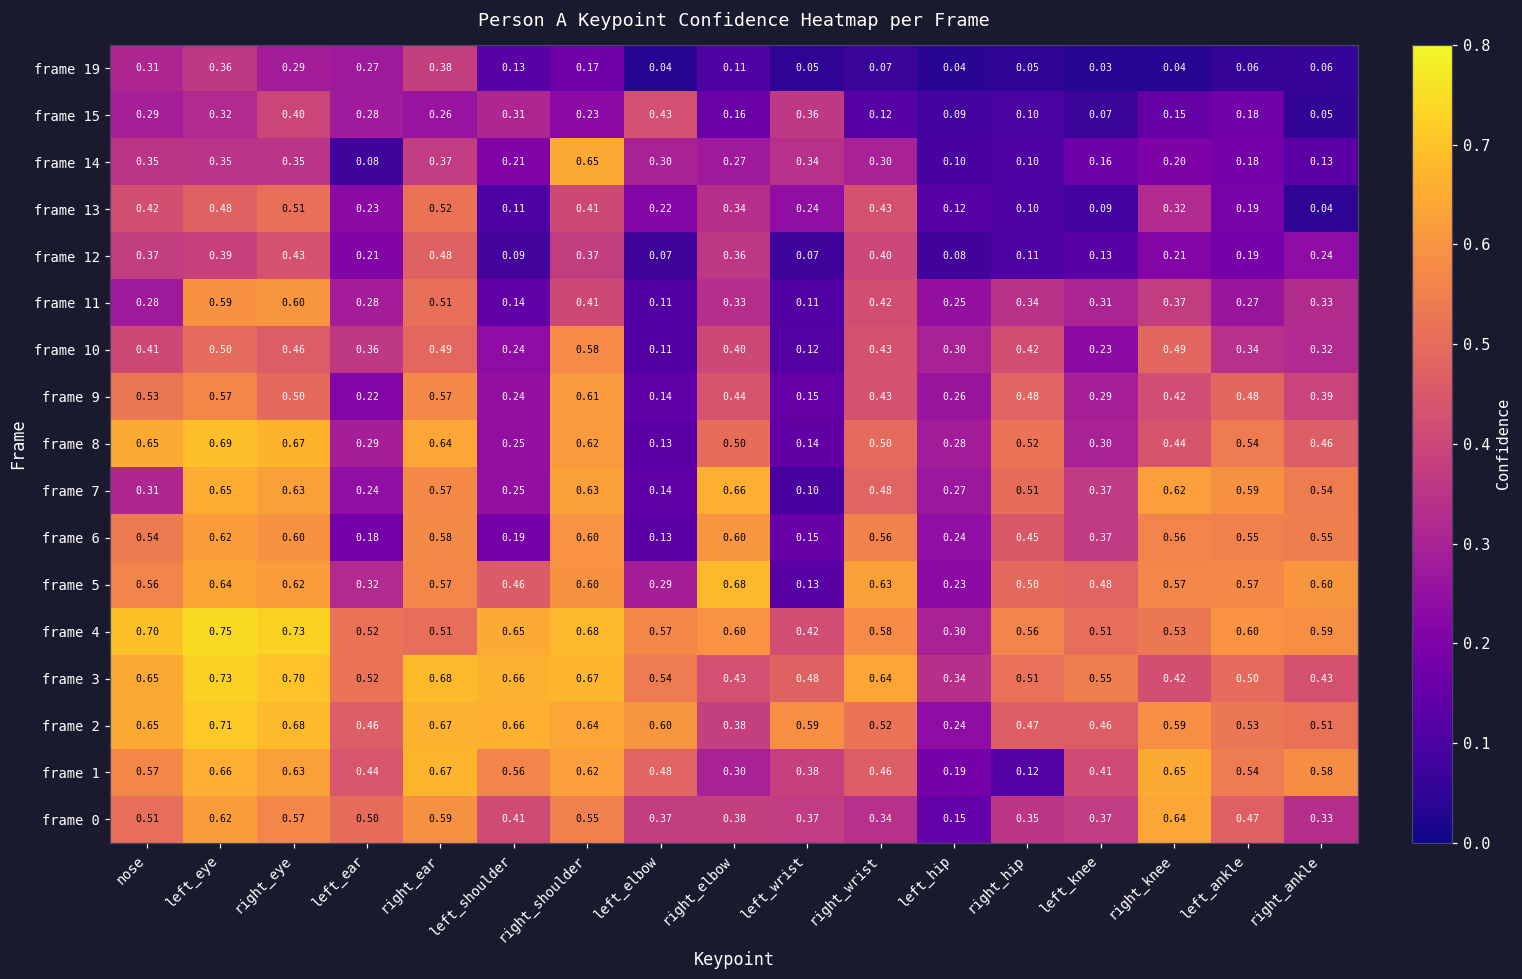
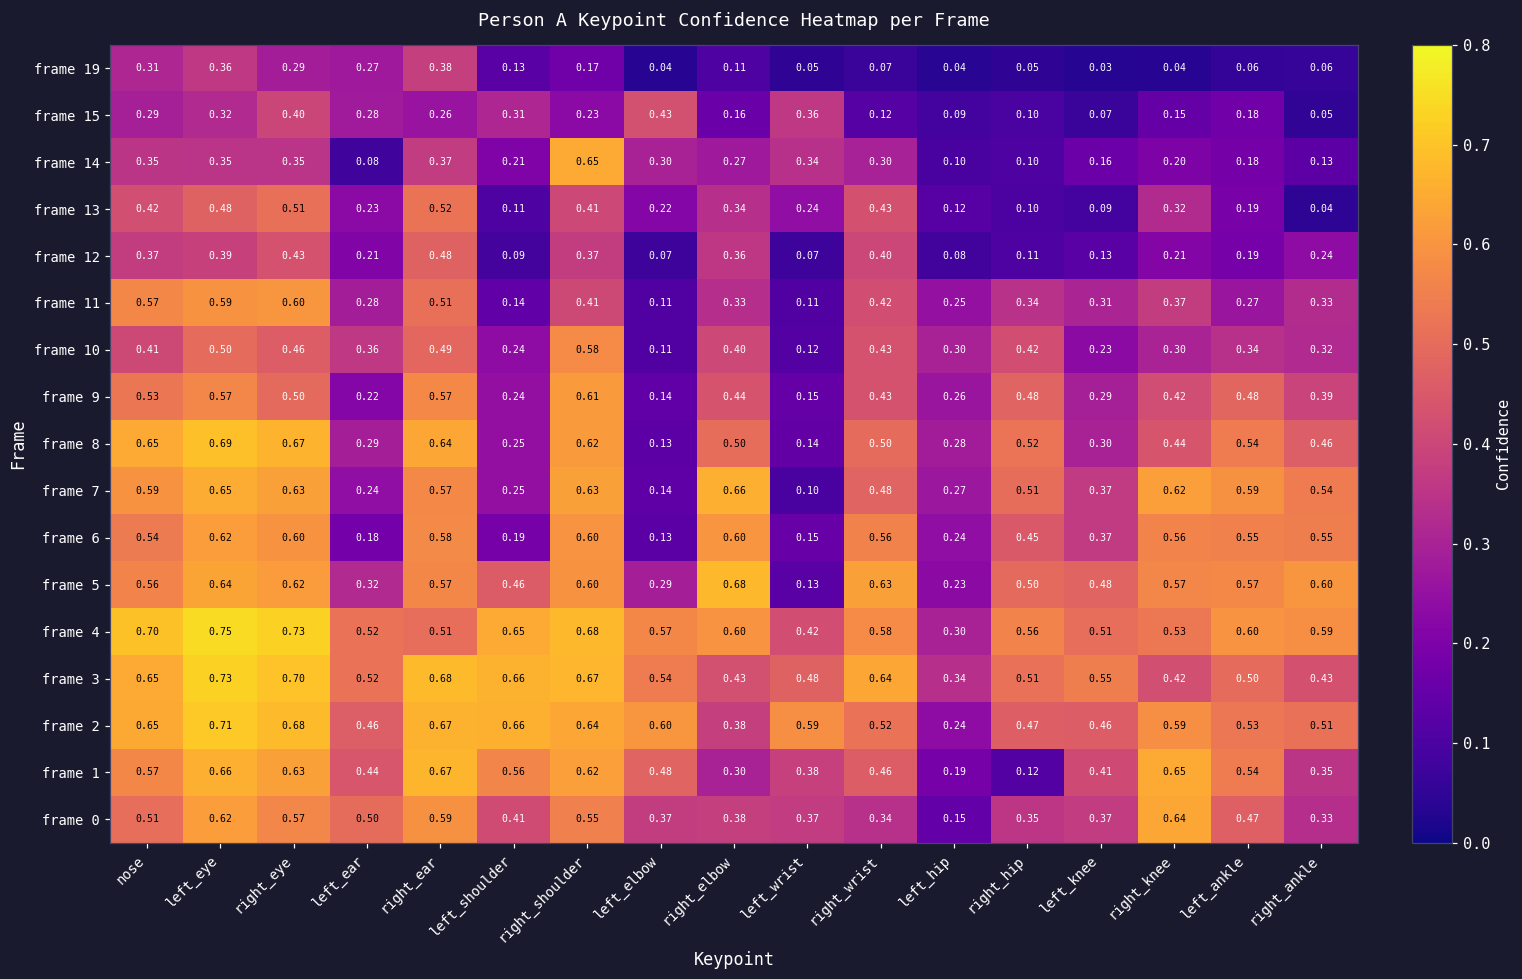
frame 11, nose: 0.28 -> 0.57
frame 10, right_knee: 0.49 -> 0.30
frame 7, nose: 0.31 -> 0.59
frame 1, right_ankle: 0.58 -> 0.35
